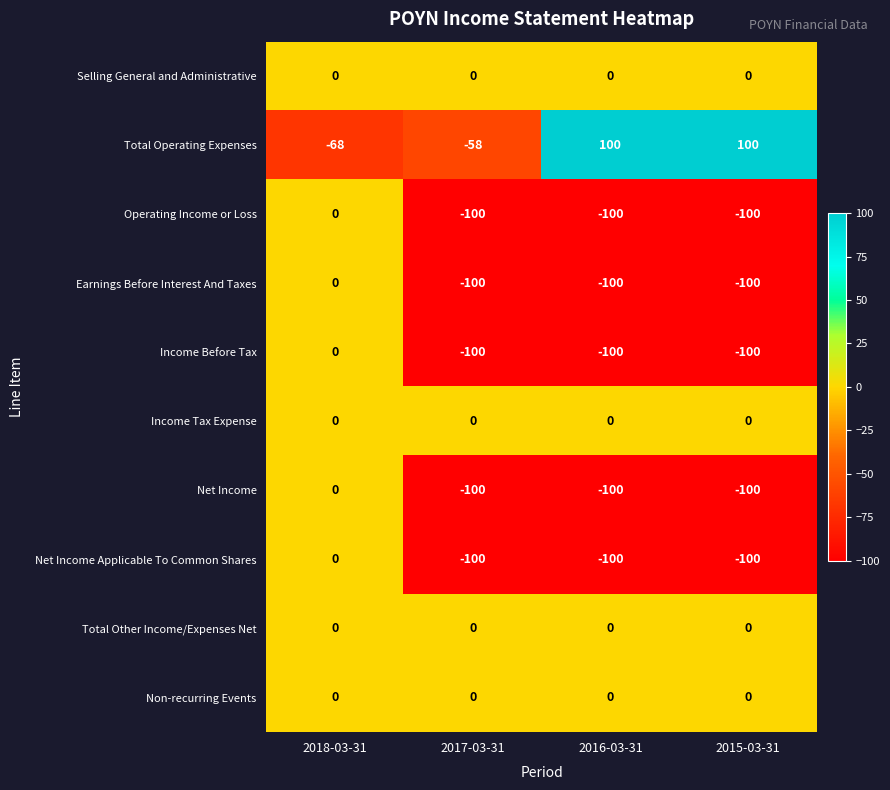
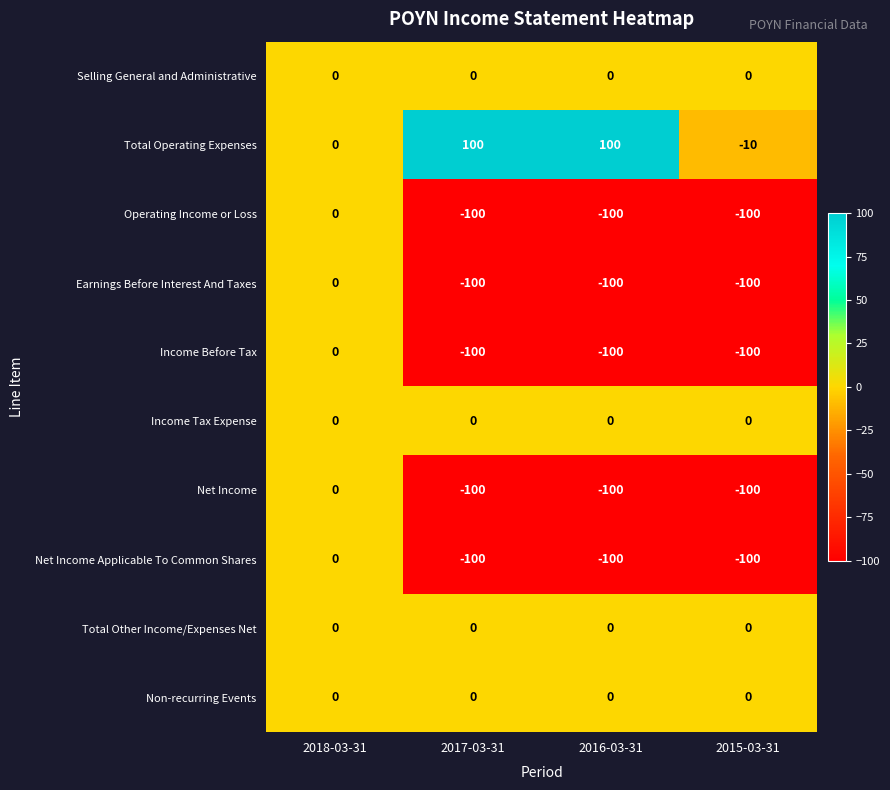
Total Operating Expenses, 2018-03-31: -68 -> 0
Total Operating Expenses, 2017-03-31: -58 -> 100
Total Operating Expenses, 2015-03-31: 100 -> -10
